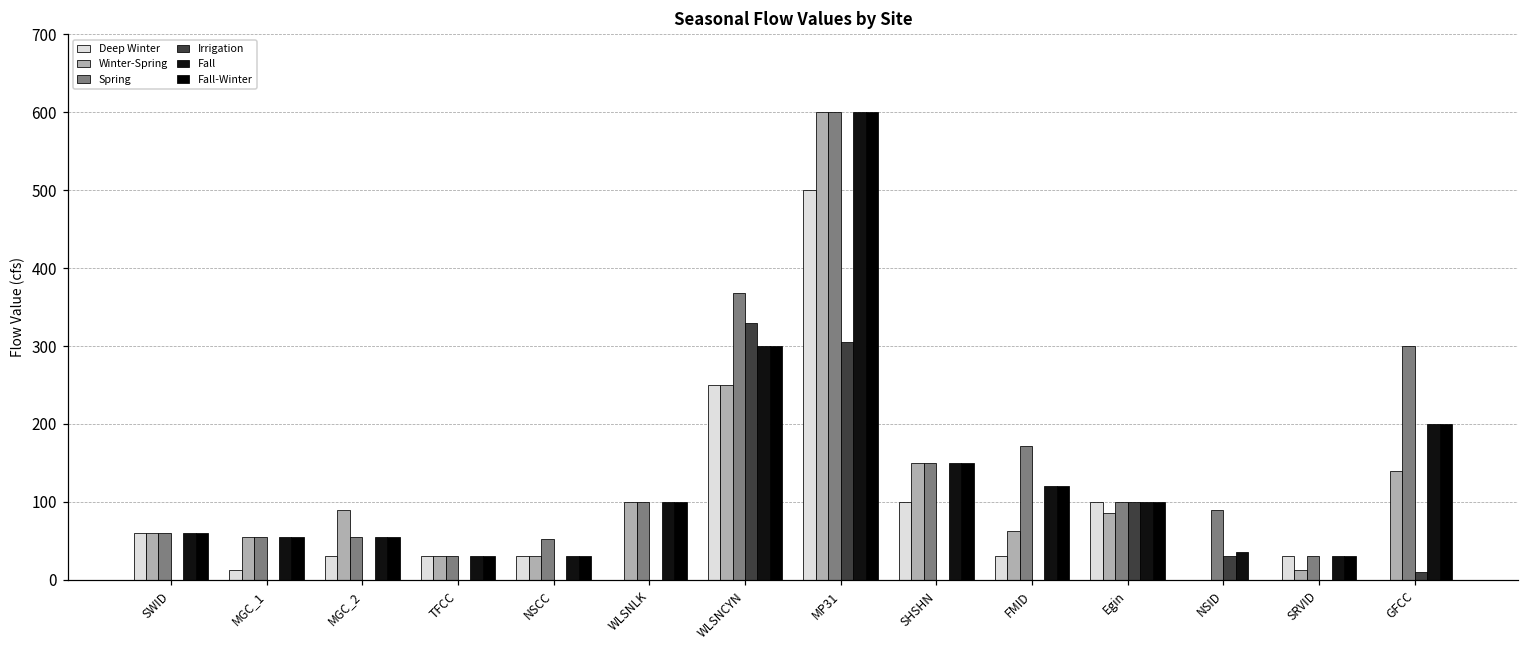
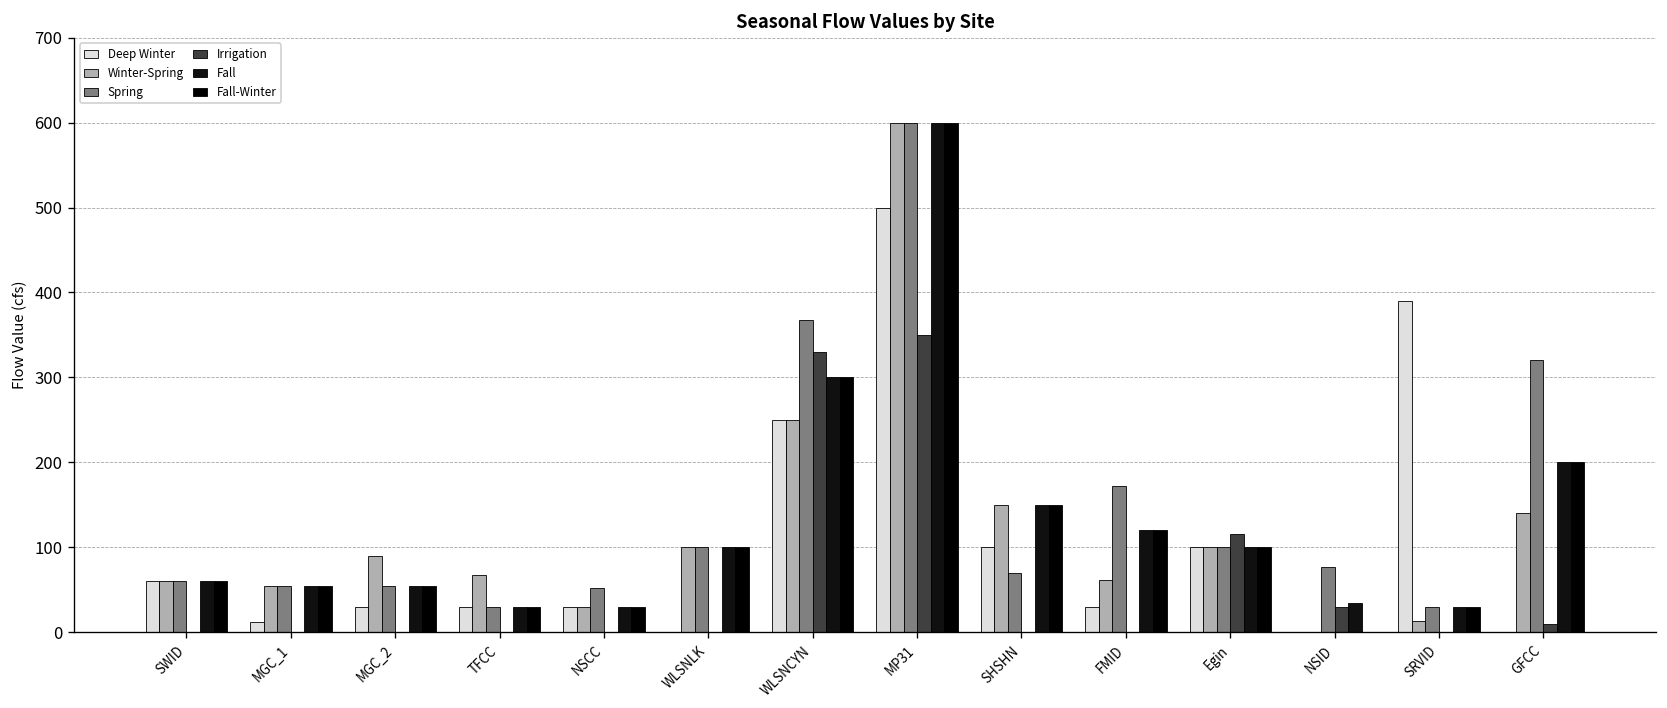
Winter-Spring, TFCC: 30 -> 70
Irrigation, MP31: 310 -> 350
Spring, SHSHN: 150 -> 70
Winter-Spring, Egin: 90 -> 100
Irrigation, Egin: 100 -> 120
Spring, NSID: 90 -> 80
Deep Winter, SRVID: 30 -> 390
Spring, GFCC: 300 -> 320
